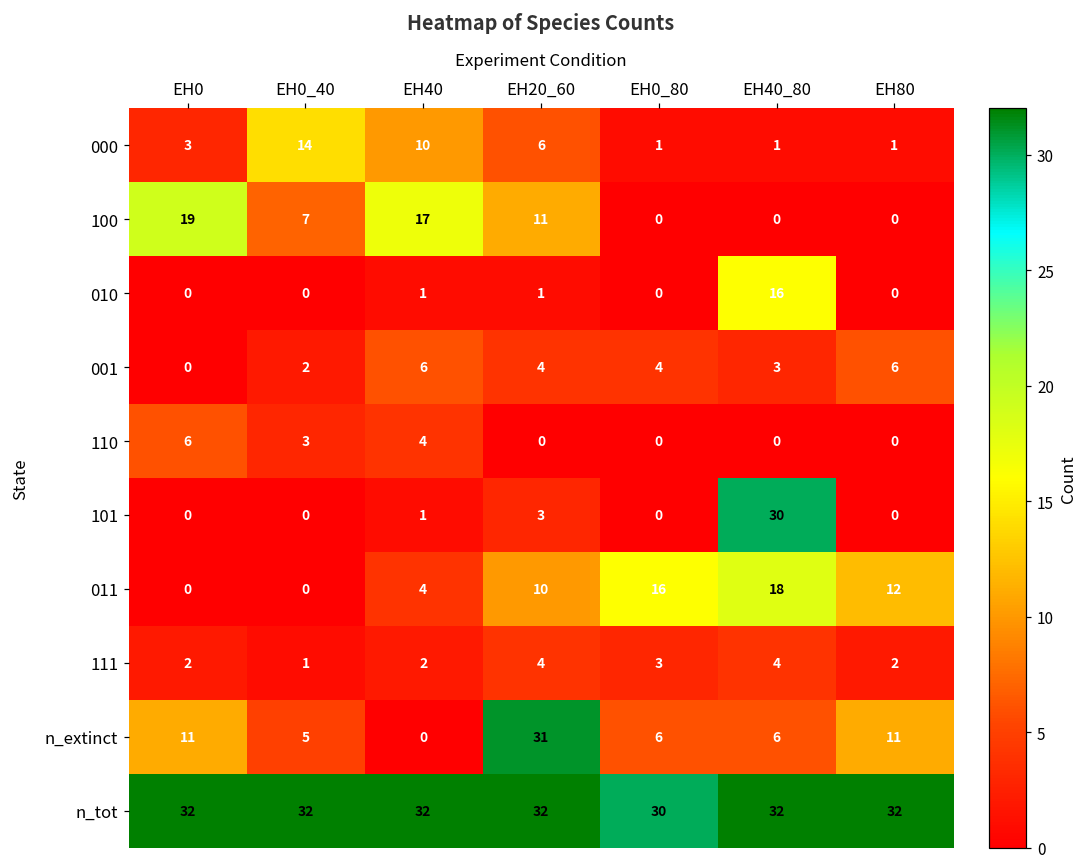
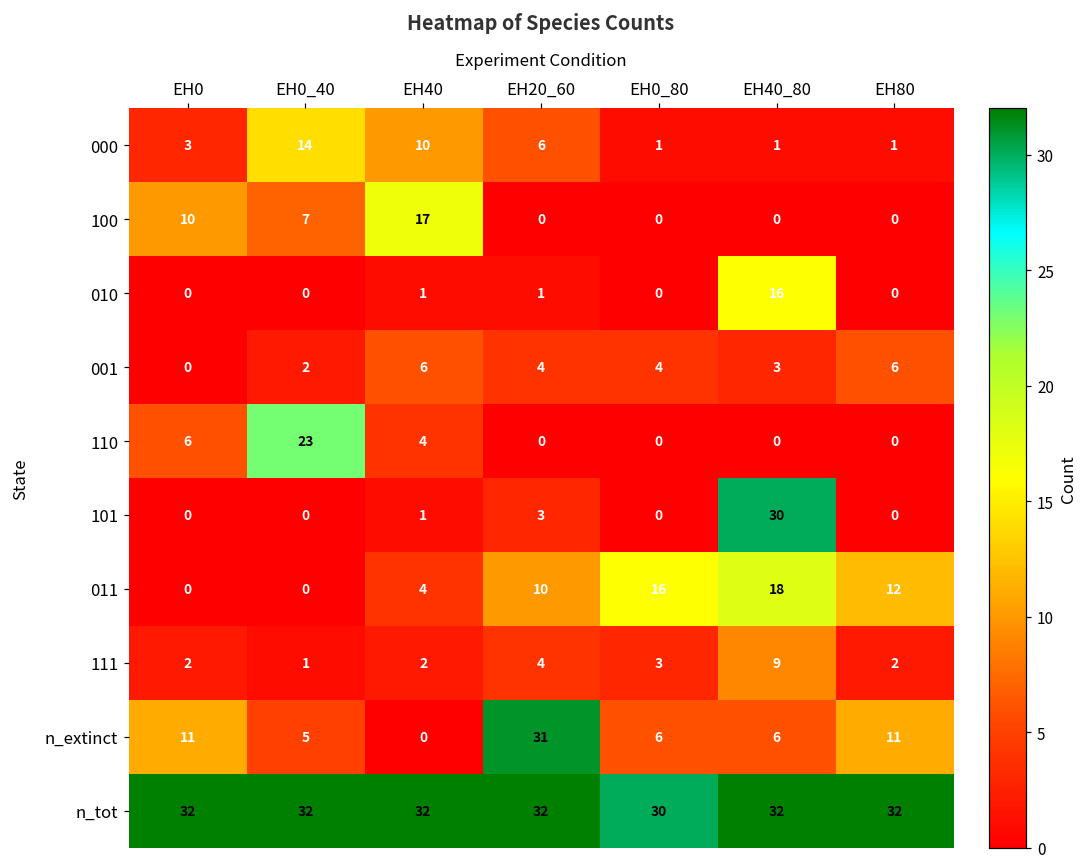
100, EH0: 19 -> 10
100, EH20_60: 11 -> 0
110, EH0_40: 3 -> 23
111, EH40_80: 4 -> 9
